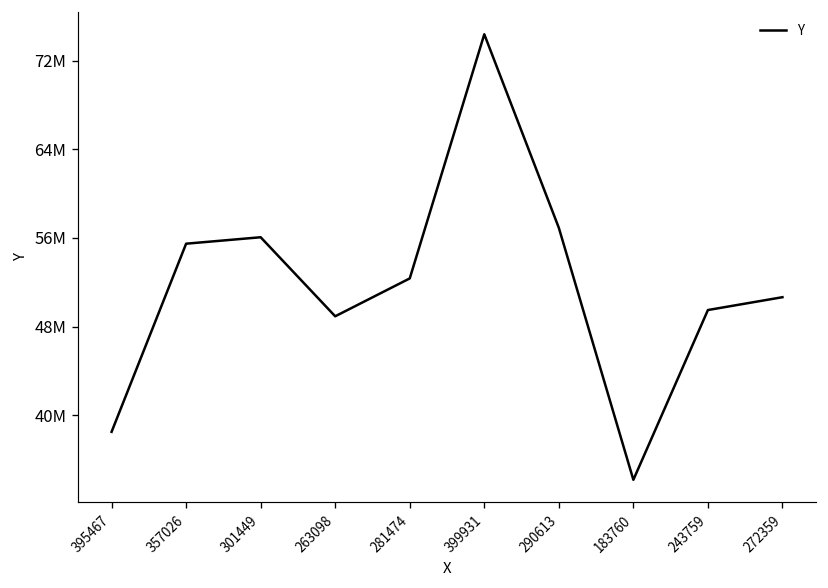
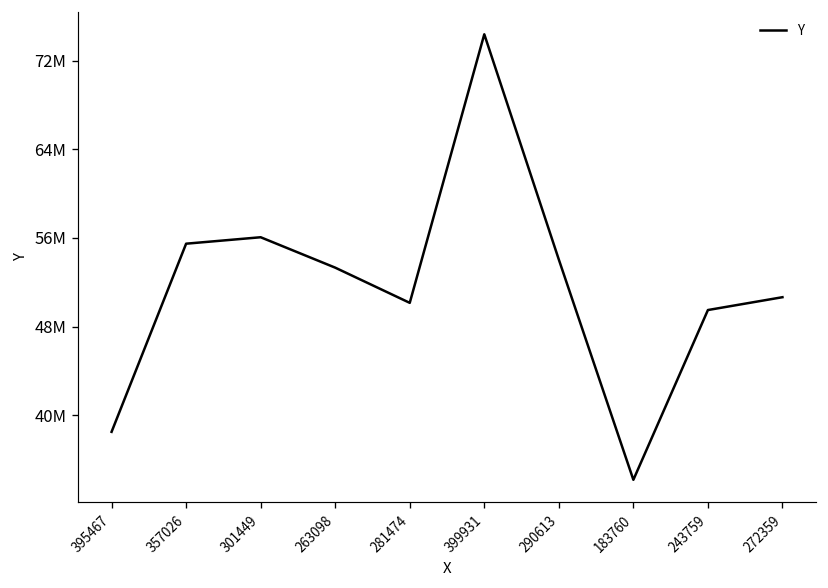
263098: 49000000 -> 53000000
281474: 52000000 -> 50000000
290613: 57000000 -> 54000000
